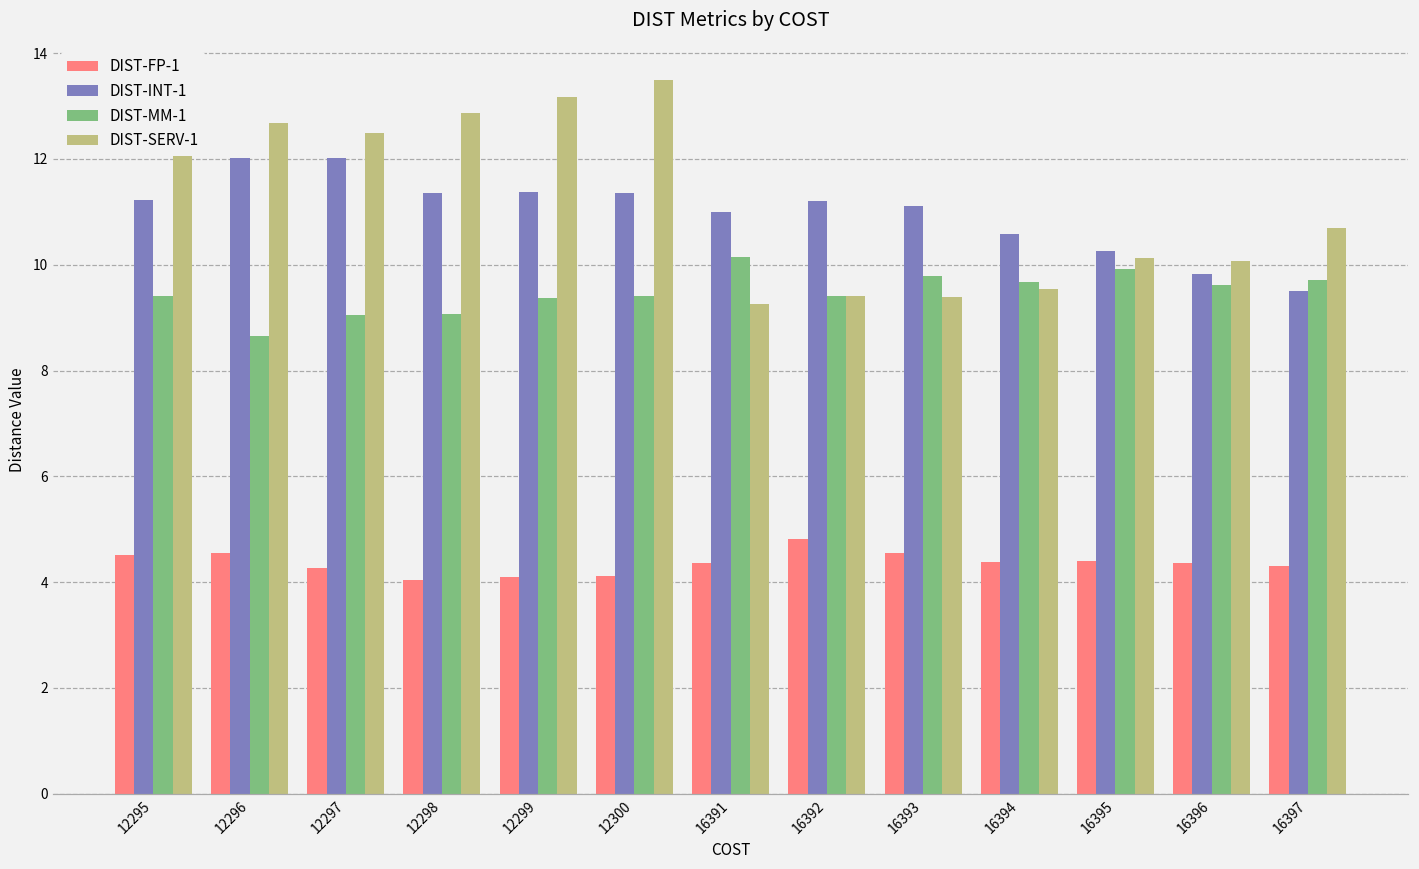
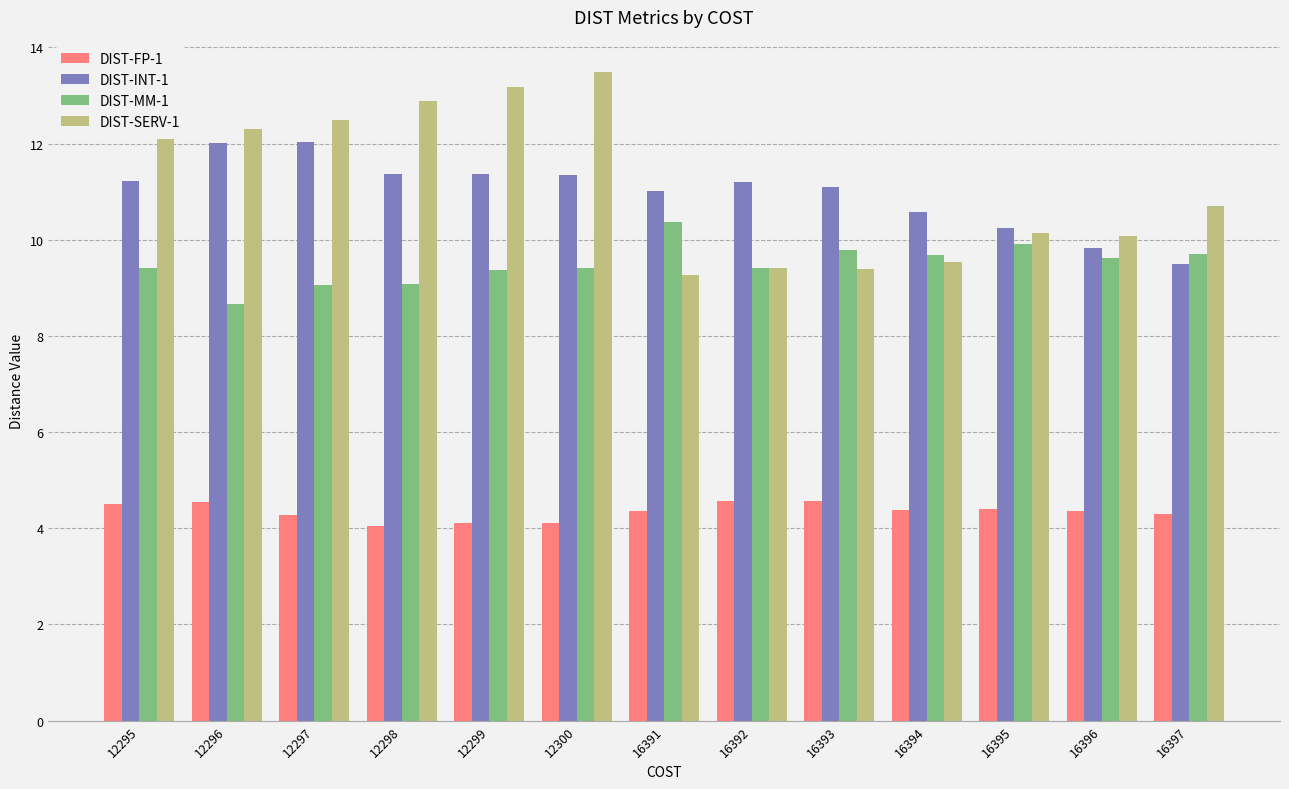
DIST-SERV-1, 12296: 12.7 -> 12.3
DIST-MM-1, 16391: 10.1 -> 10.4
DIST-FP-1, 16392: 4.8 -> 4.6
